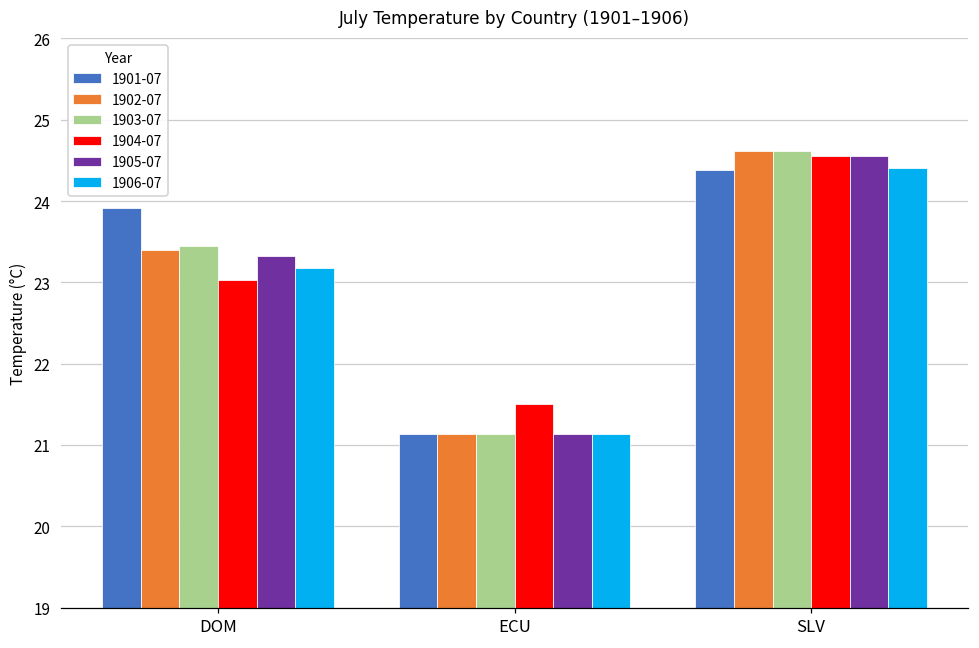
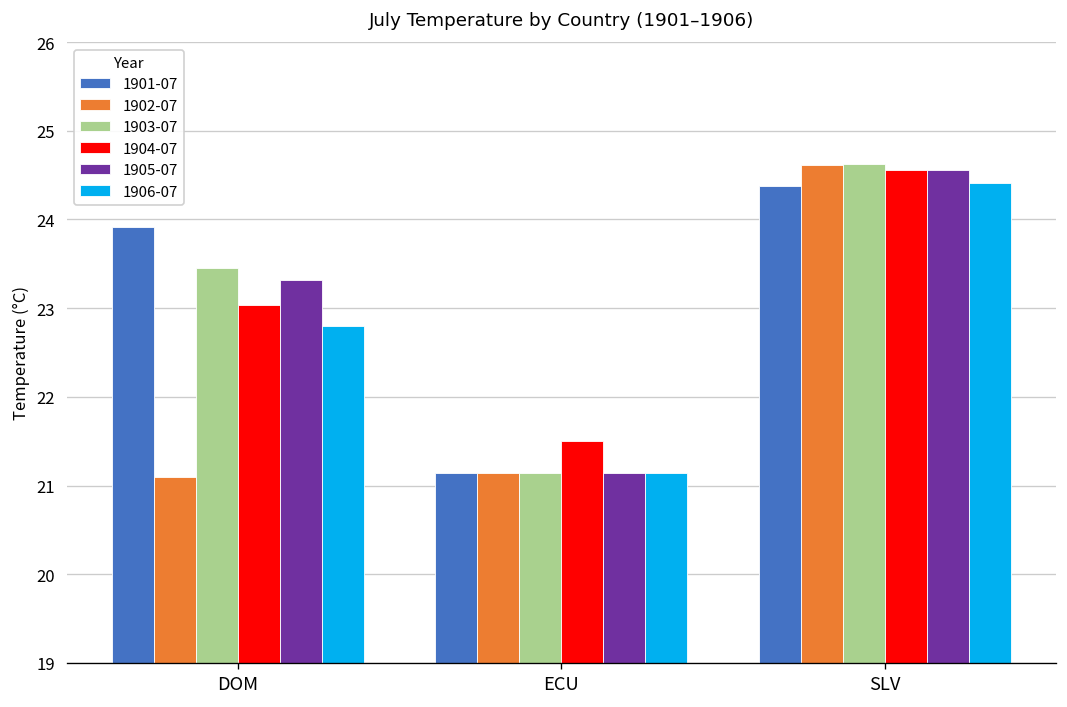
1902-07, DOM: 23.4 -> 21.1
1906-07, DOM: 23.2 -> 22.8
